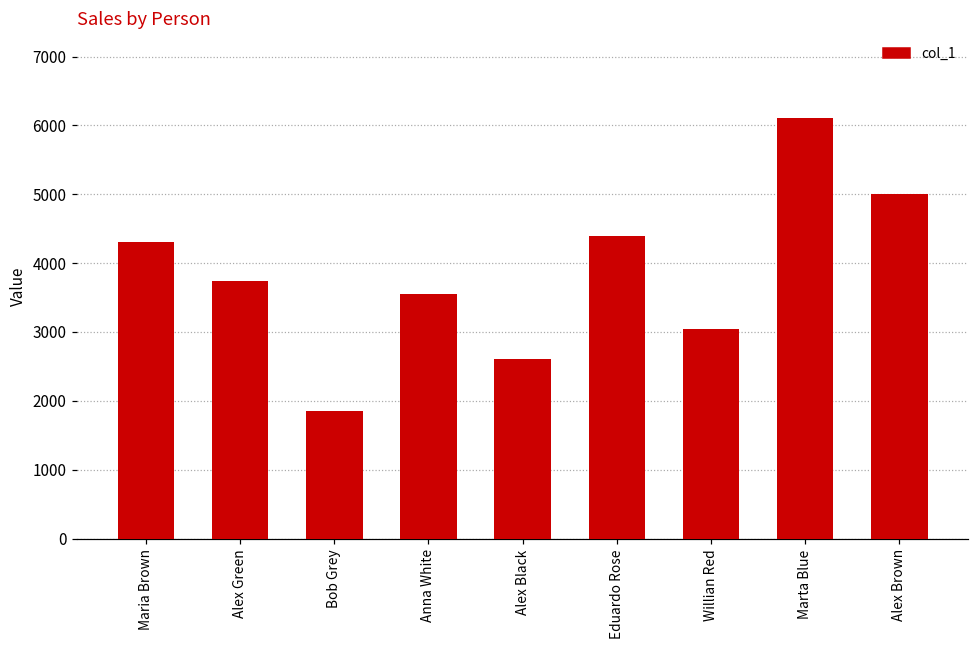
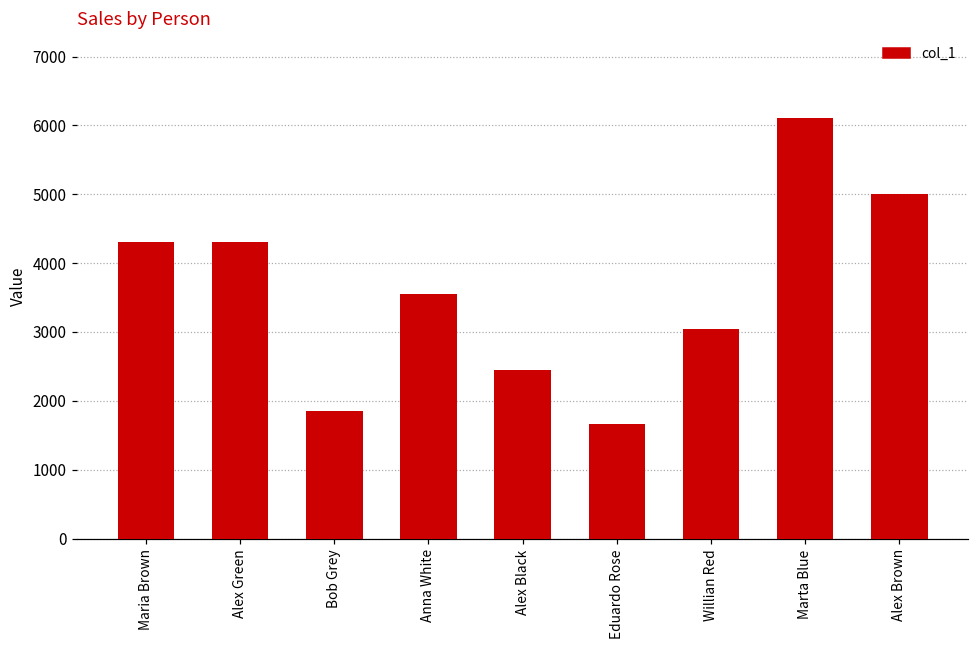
Alex Green: 3700 -> 4300
Alex Black: 2600 -> 2500
Eduardo Rose: 4400 -> 1700
